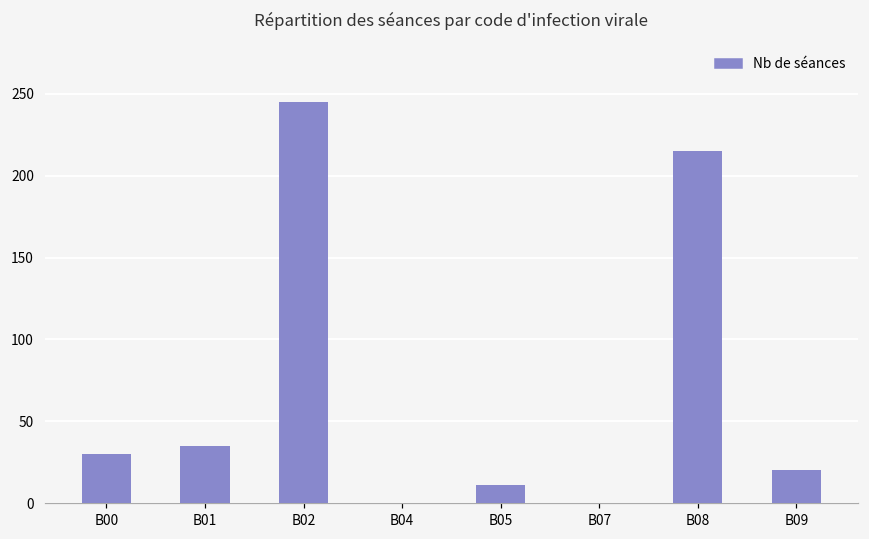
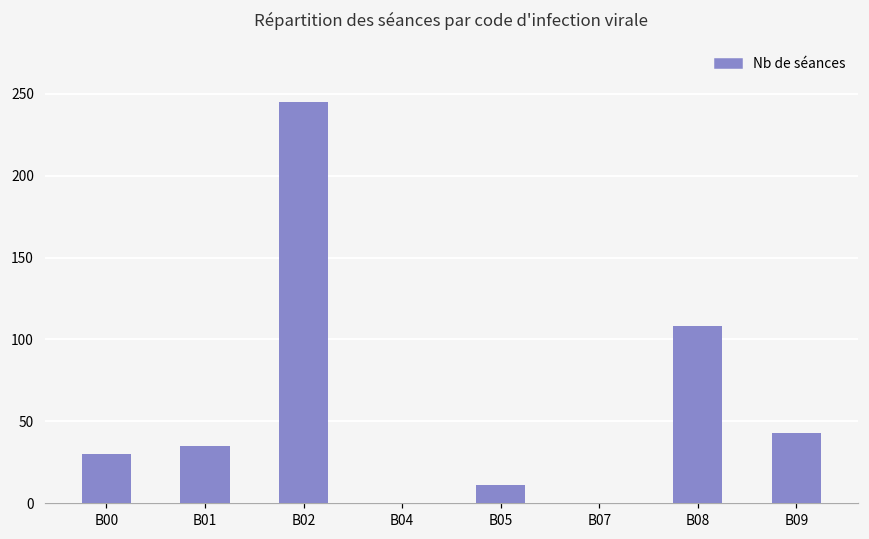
B08: 215 -> 108
B09: 20 -> 43
